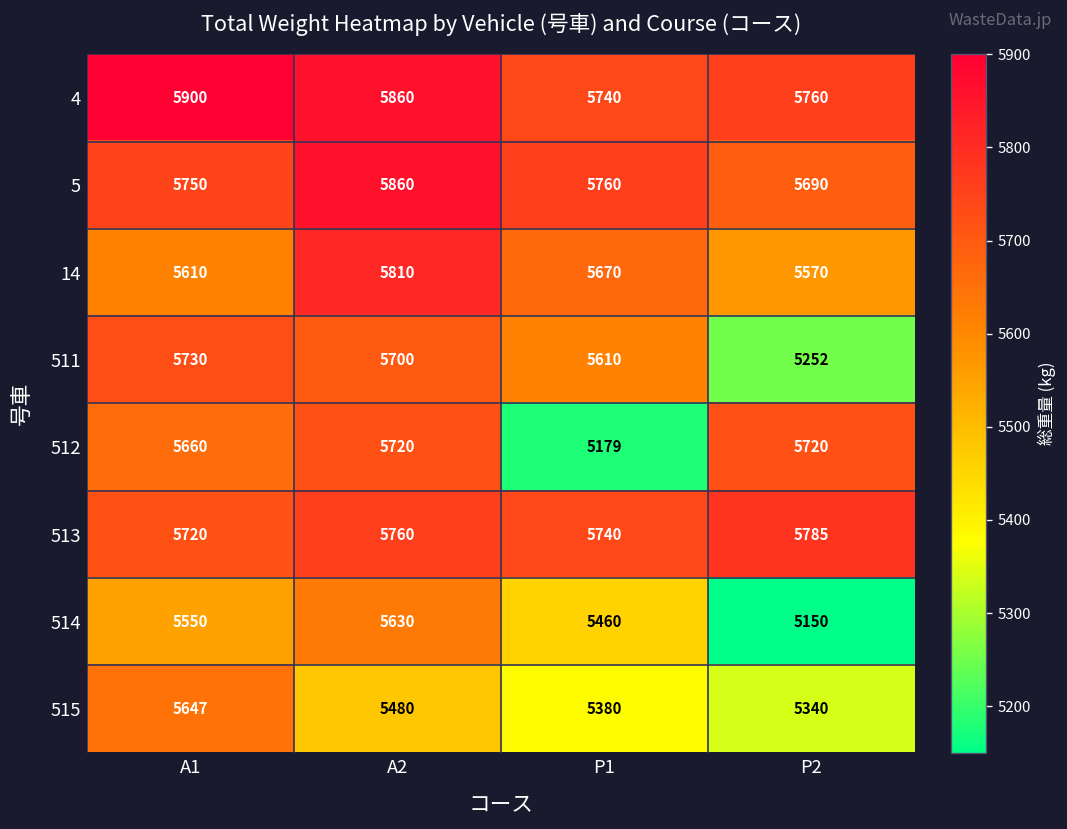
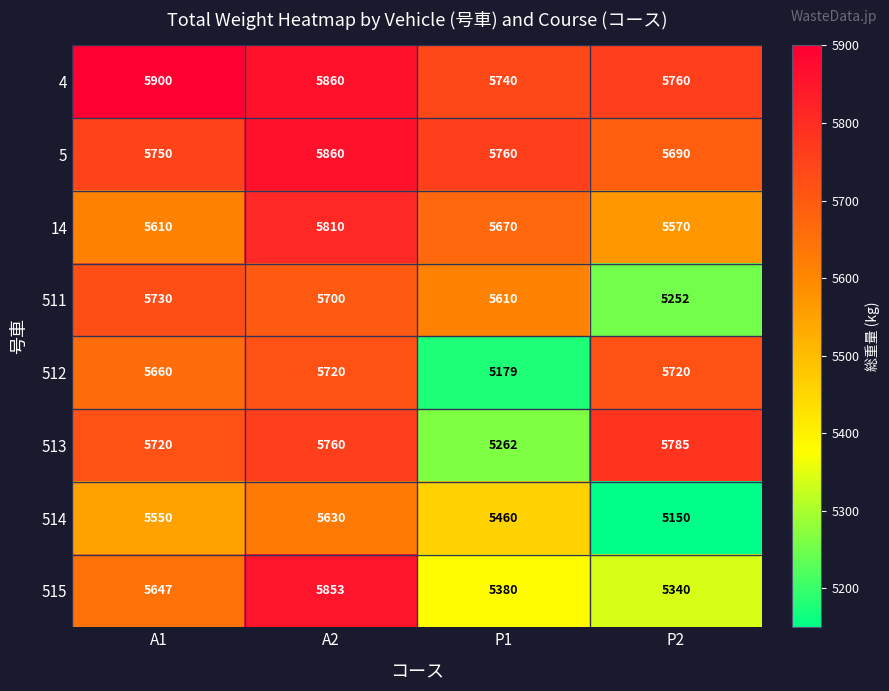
513, P1: 5740 -> 5262
515, A2: 5480 -> 5853
